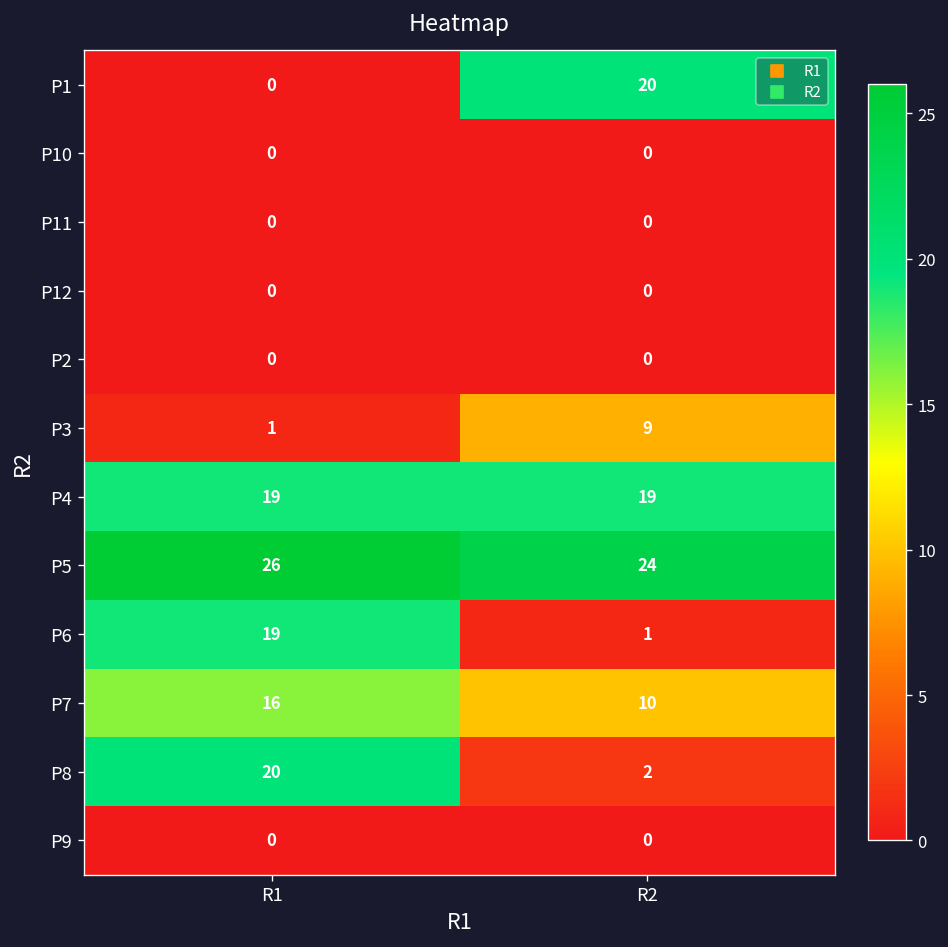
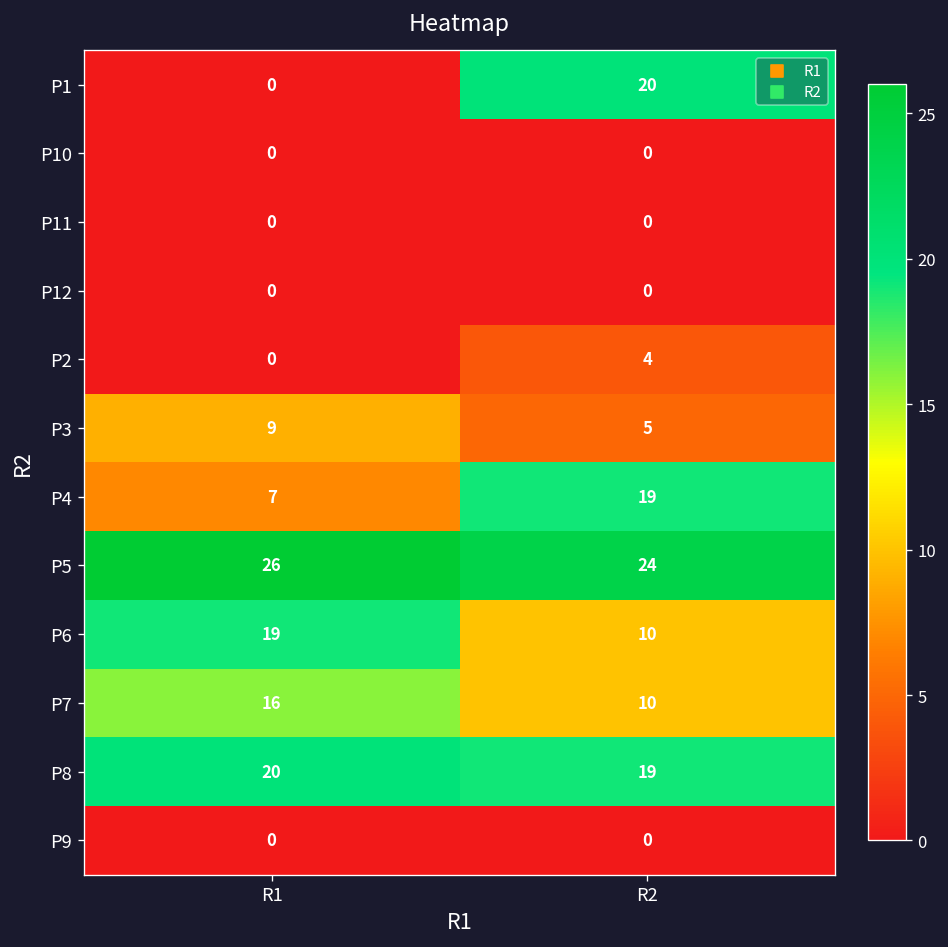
P2, R2: 0 -> 4
P3, R1: 1 -> 9
P3, R2: 9 -> 5
P4, R1: 19 -> 7
P6, R2: 1 -> 10
P8, R2: 2 -> 19
